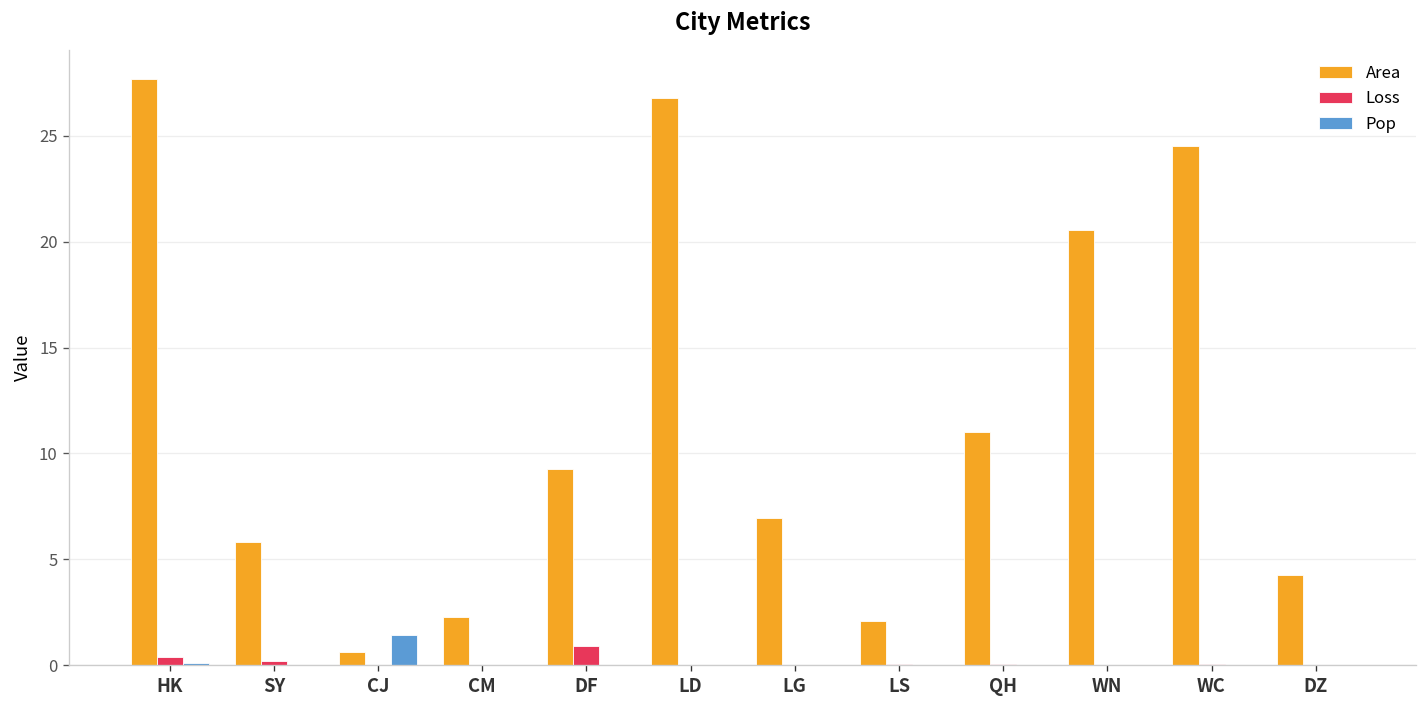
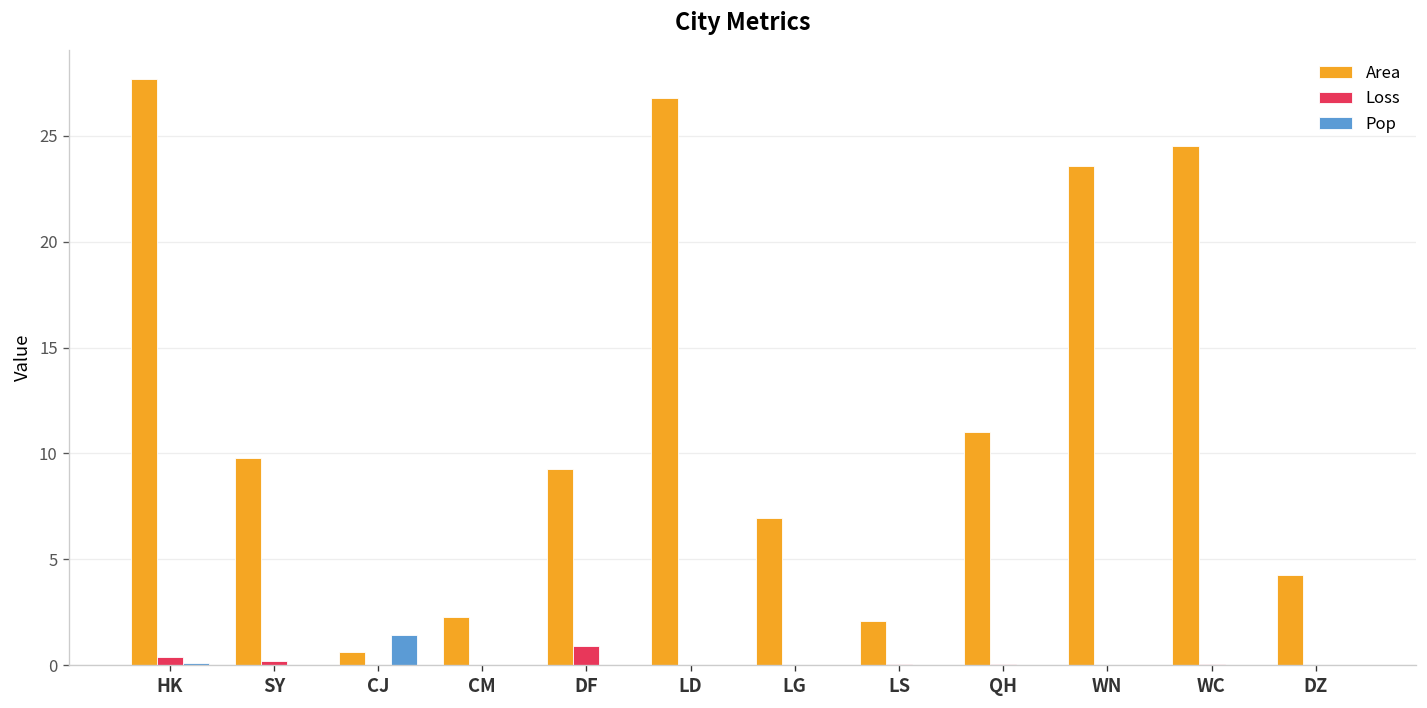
Area, SY: 5.8 -> 9.8
Area, WN: 20.6 -> 23.6
